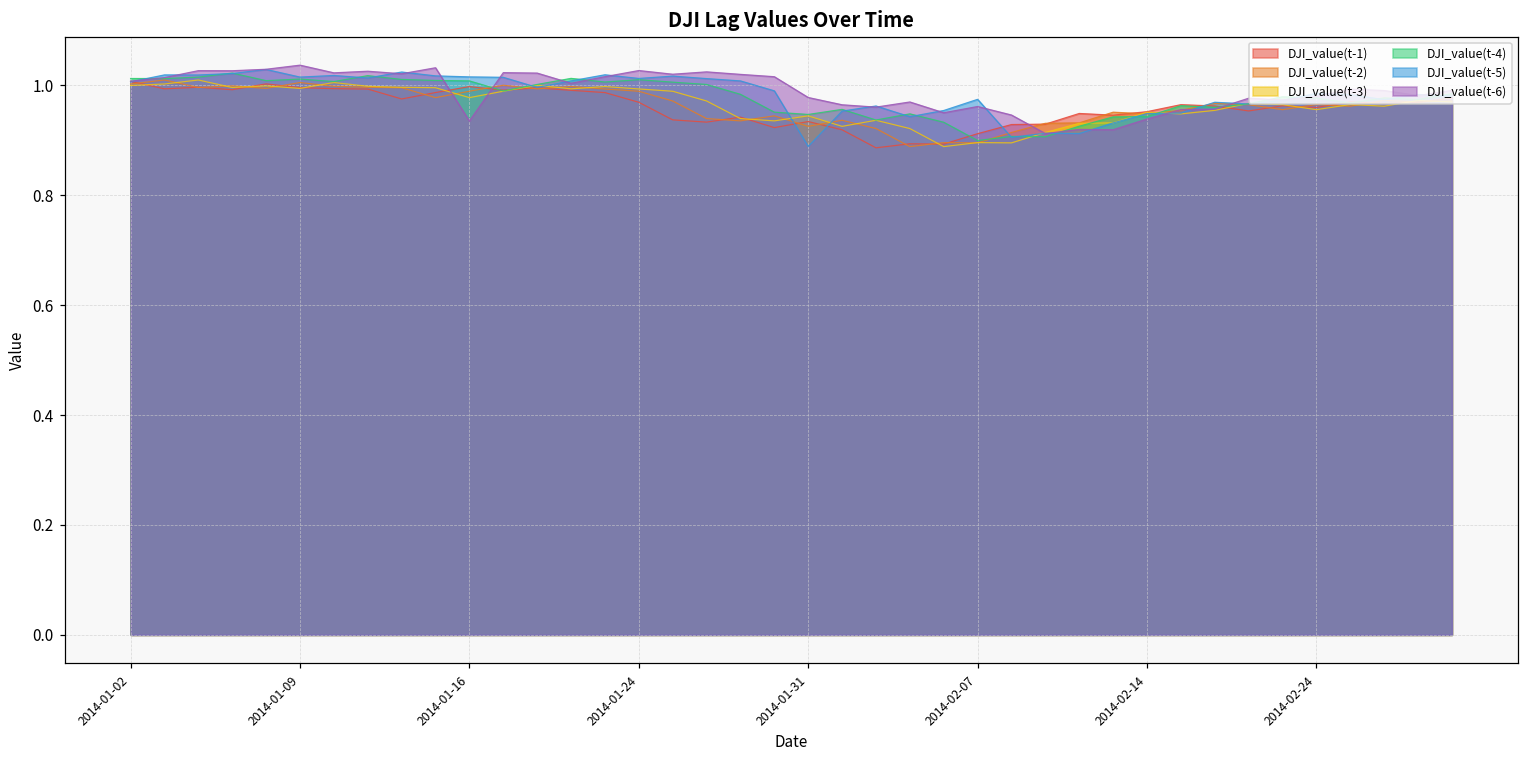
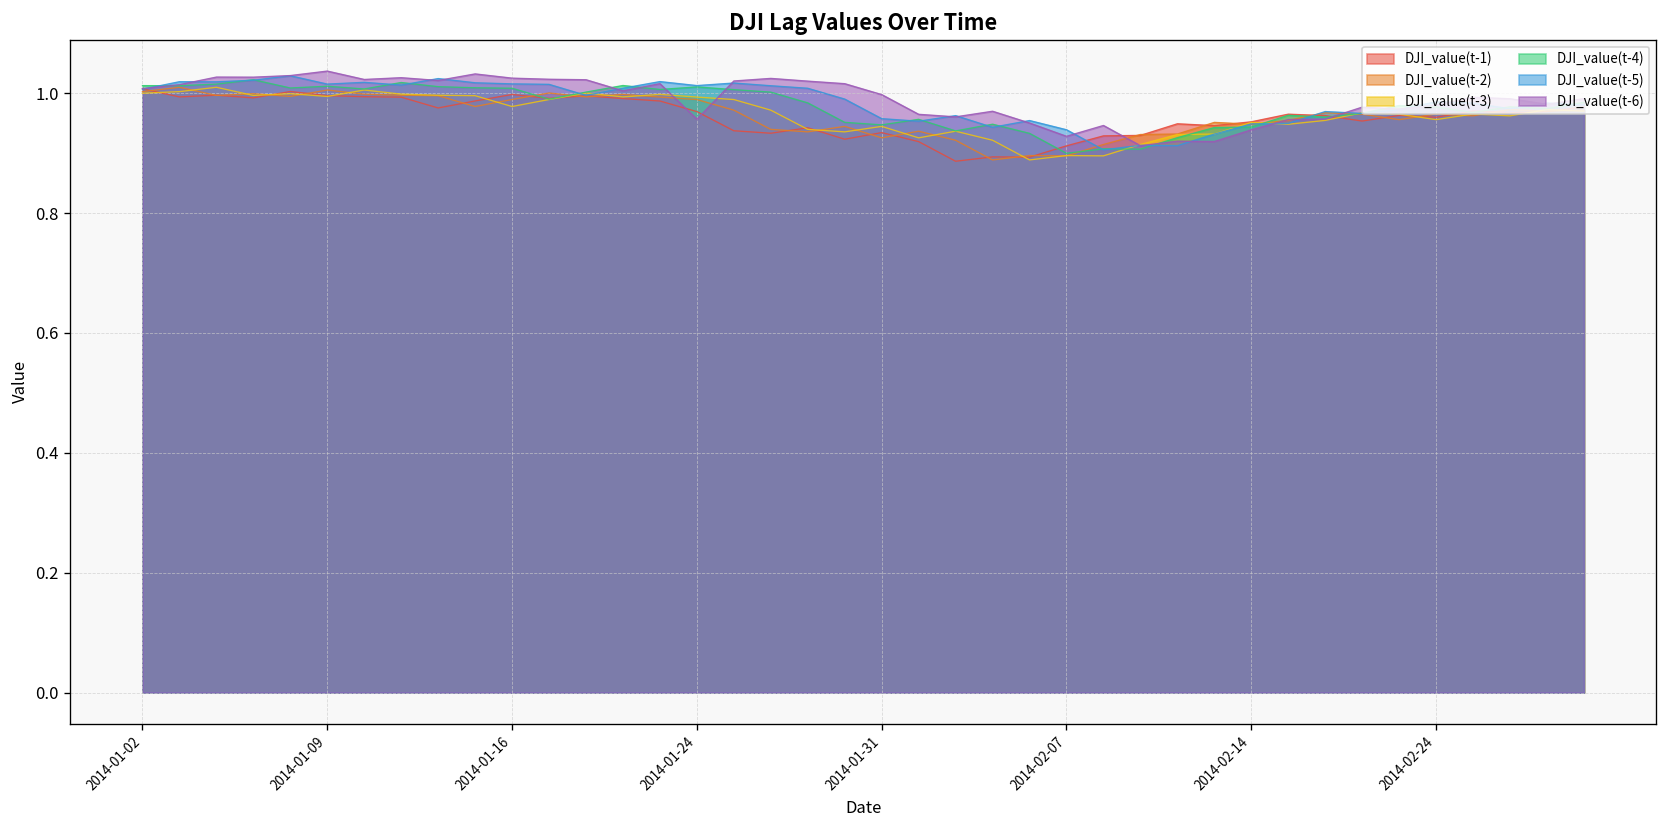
DJI_value(t-6), 2014-01-16: 0.94 -> 1.02
DJI_value(t-6), 2014-01-24: 1.03 -> 0.96
DJI_value(t-5), 2014-01-31: 0.89 -> 0.96
DJI_value(t-6), 2014-01-31: 0.98 -> 1.00
DJI_value(t-5), 2014-02-07: 0.97 -> 0.94
DJI_value(t-6), 2014-02-07: 0.96 -> 0.93
